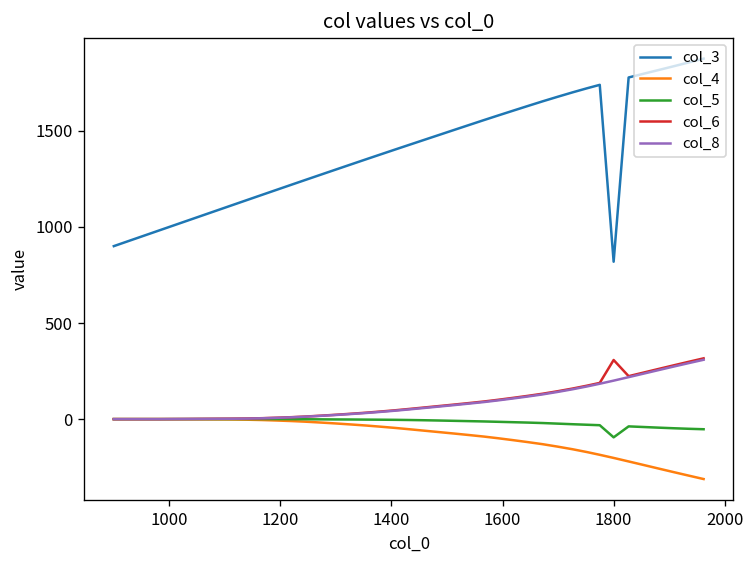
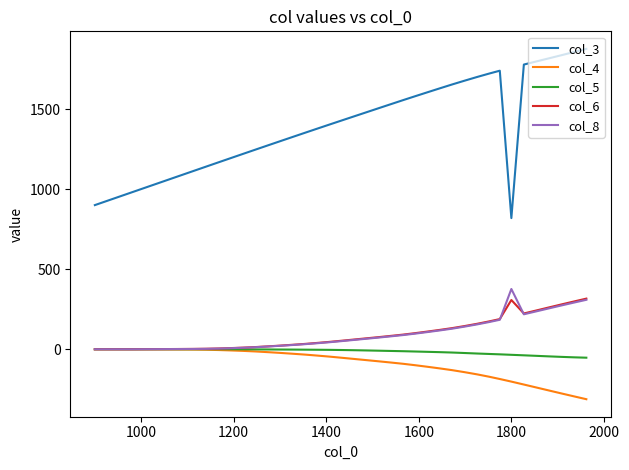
col_5, 1800: -90 -> -30
col_8, 1800: 200 -> 380
